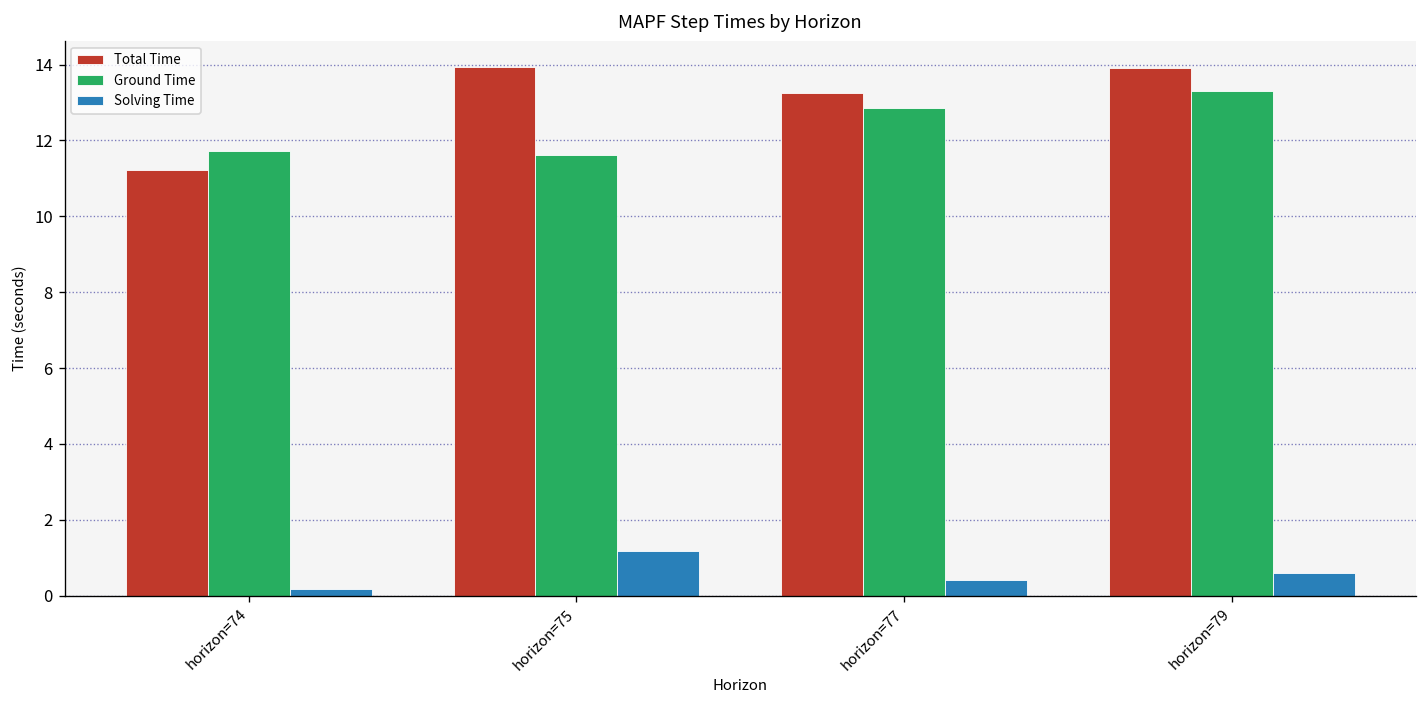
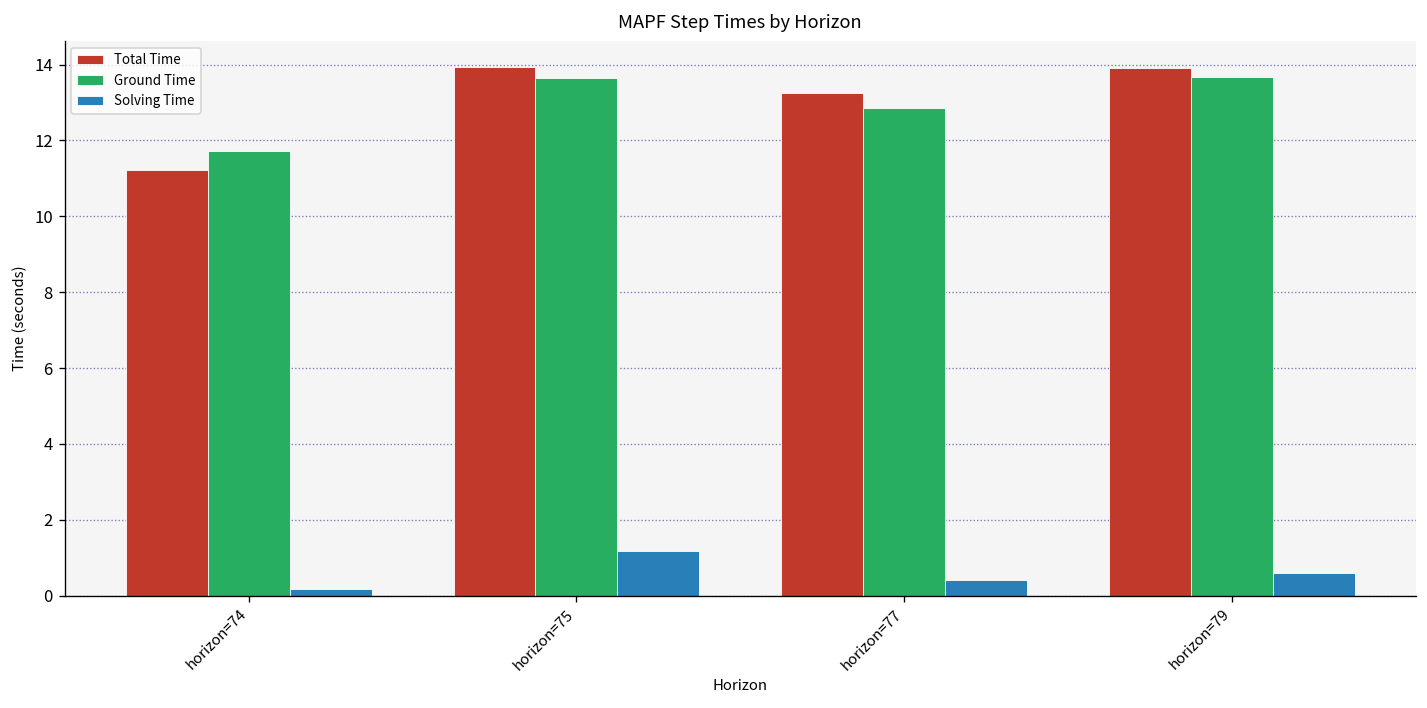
Ground Time, horizon=75: 11.6 -> 13.6
Ground Time, horizon=79: 13.3 -> 13.7
